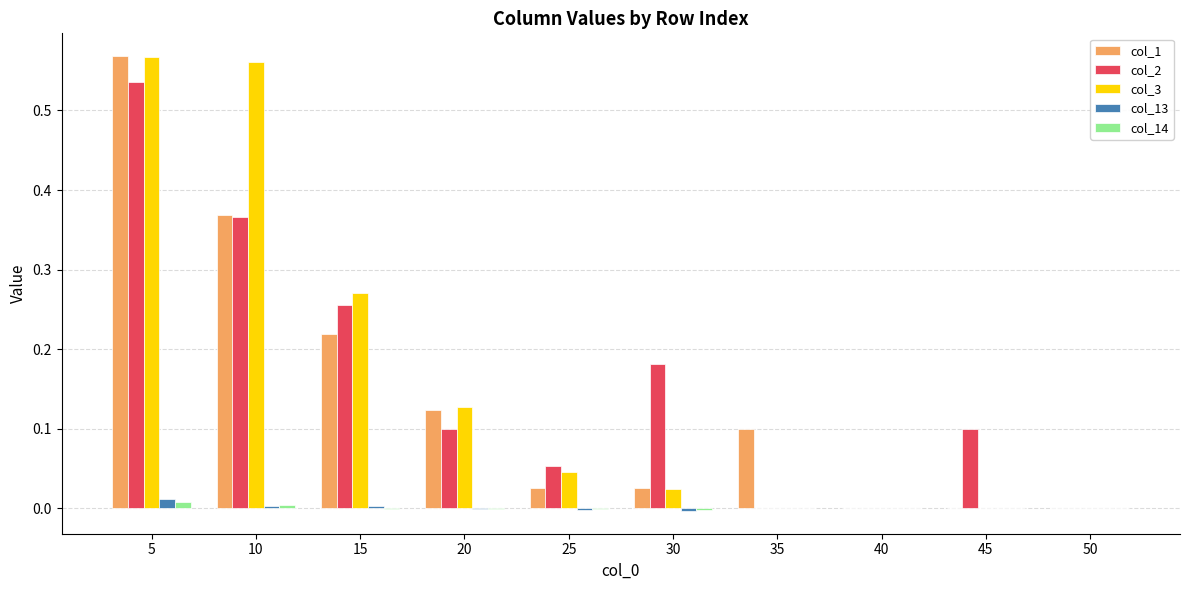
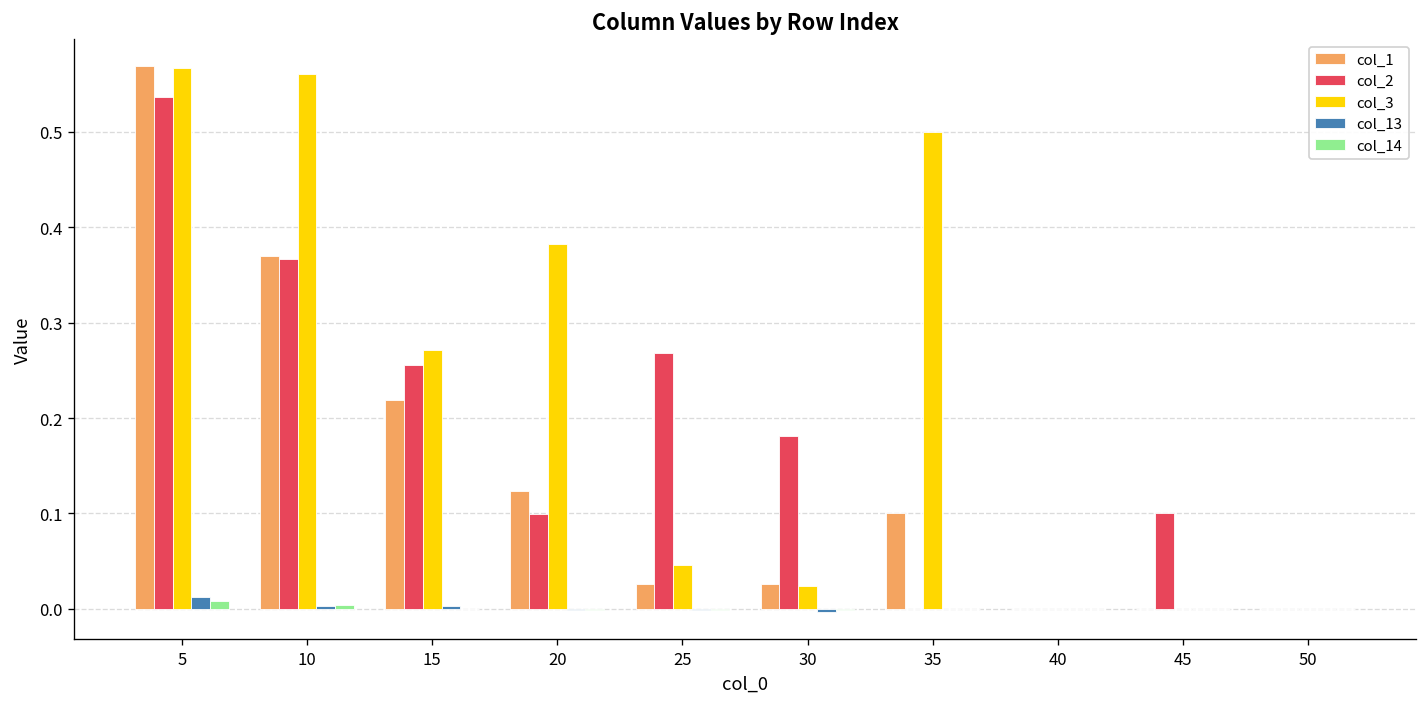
col_3, 20: 0.13 -> 0.38
col_2, 25: 0.05 -> 0.27
col_3, 35: 0.0 -> 0.5
